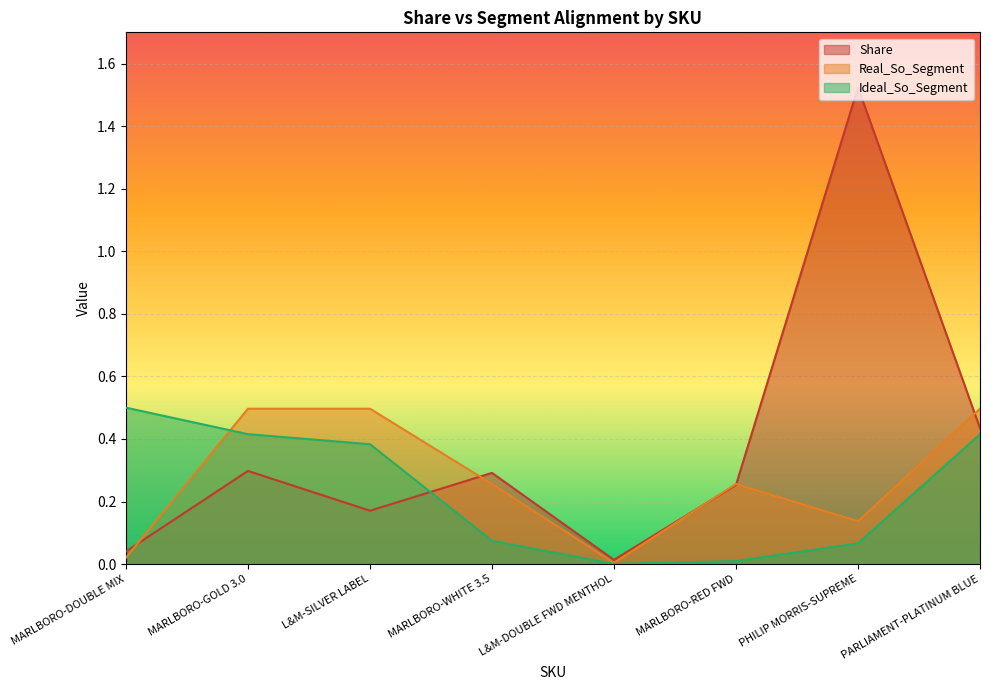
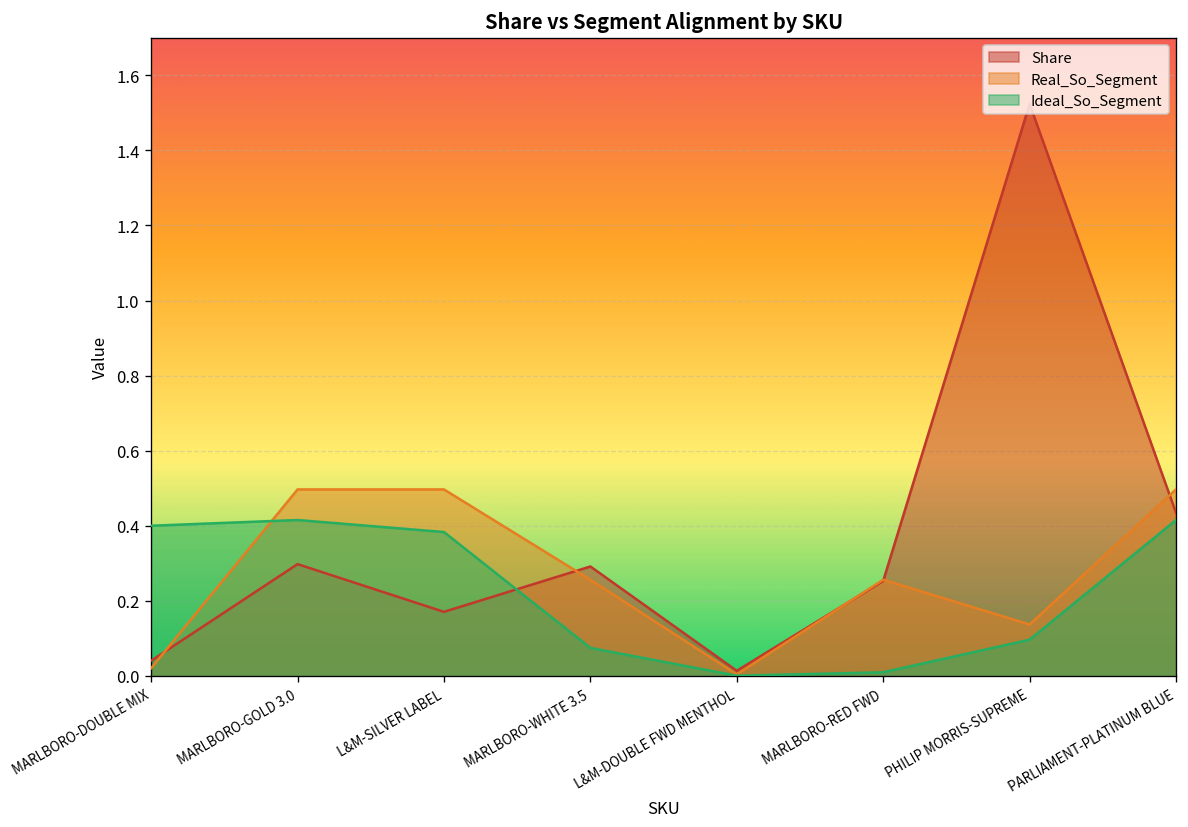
Ideal_So_Segment, MARLBORO-DOUBLE MIX: 0.5 -> 0.4
Ideal_So_Segment, PHILIP MORRIS-SUPREME: 0.07 -> 0.10
